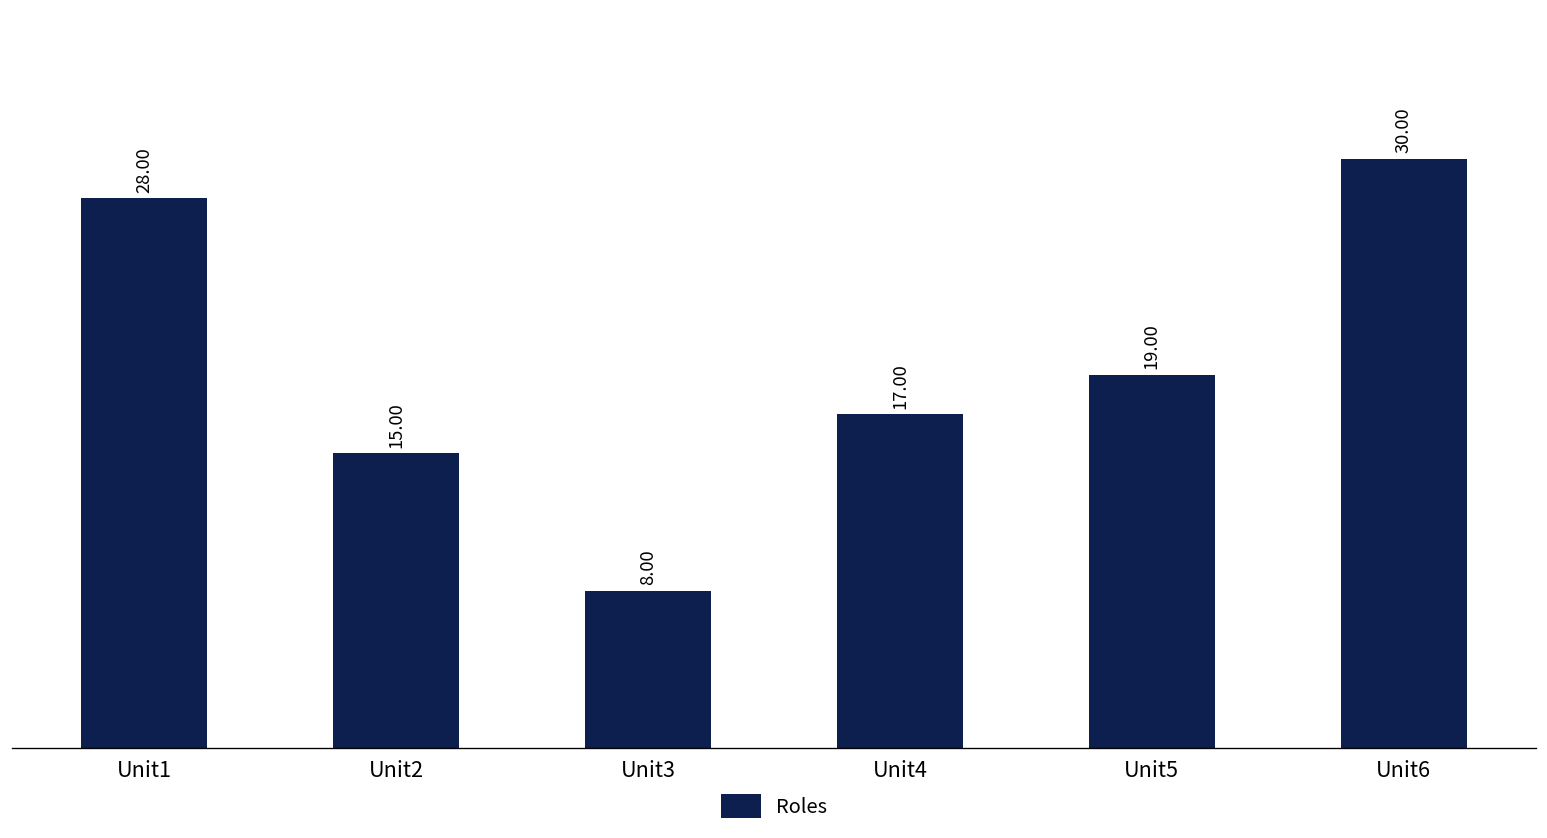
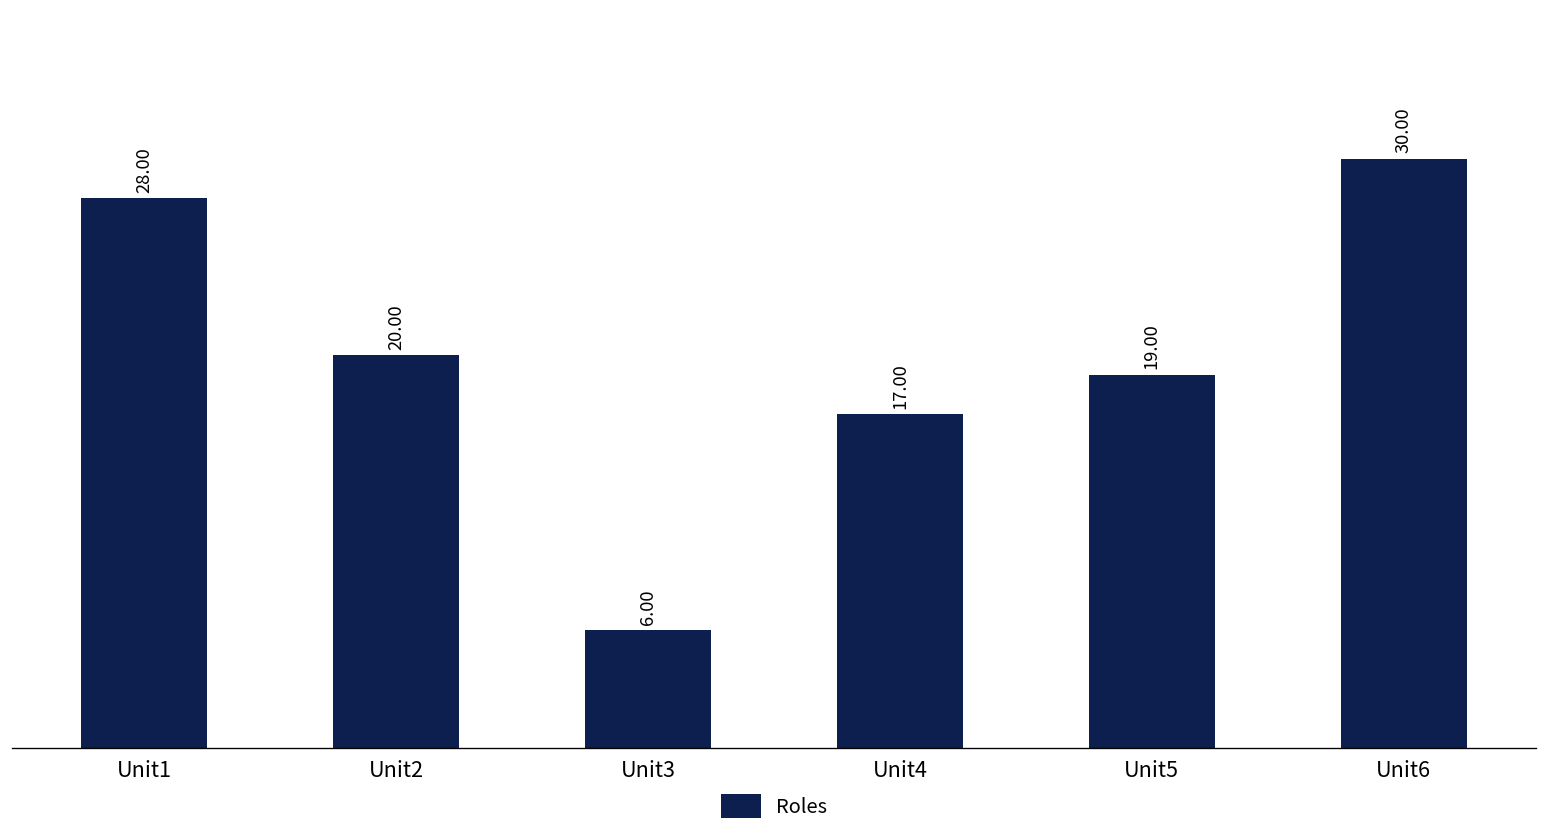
Unit2: 15.00 -> 20.00
Unit3: 8.00 -> 6.00
